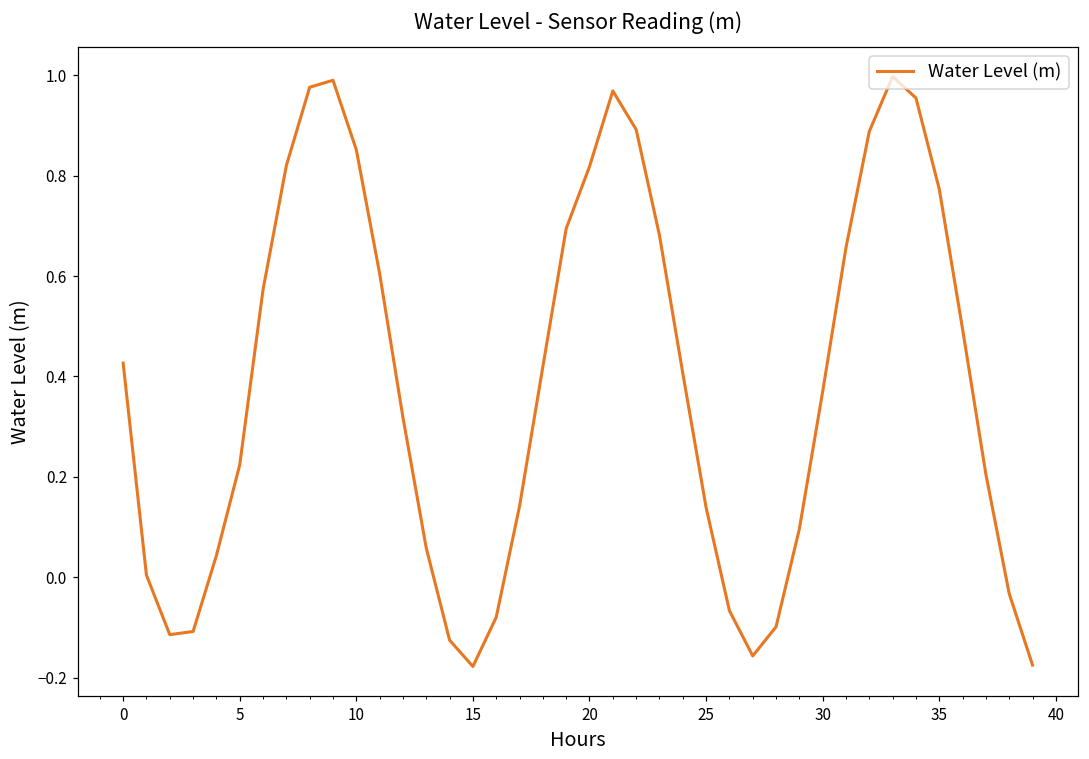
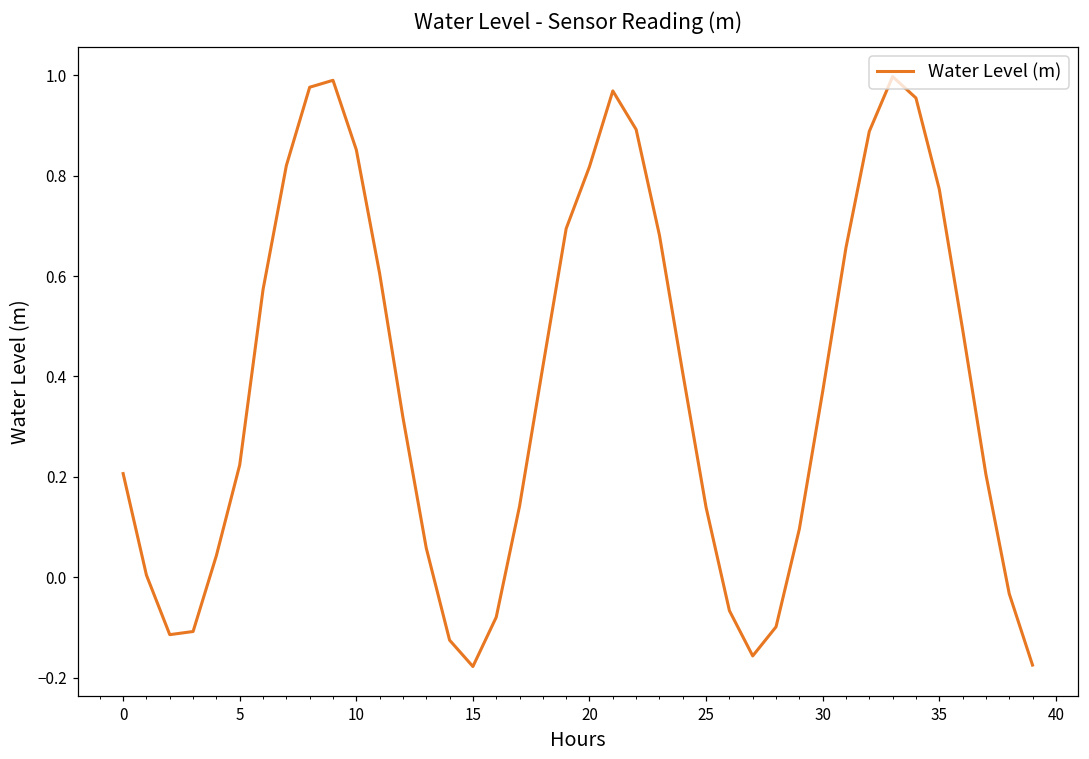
0: 0.43 -> 0.21
